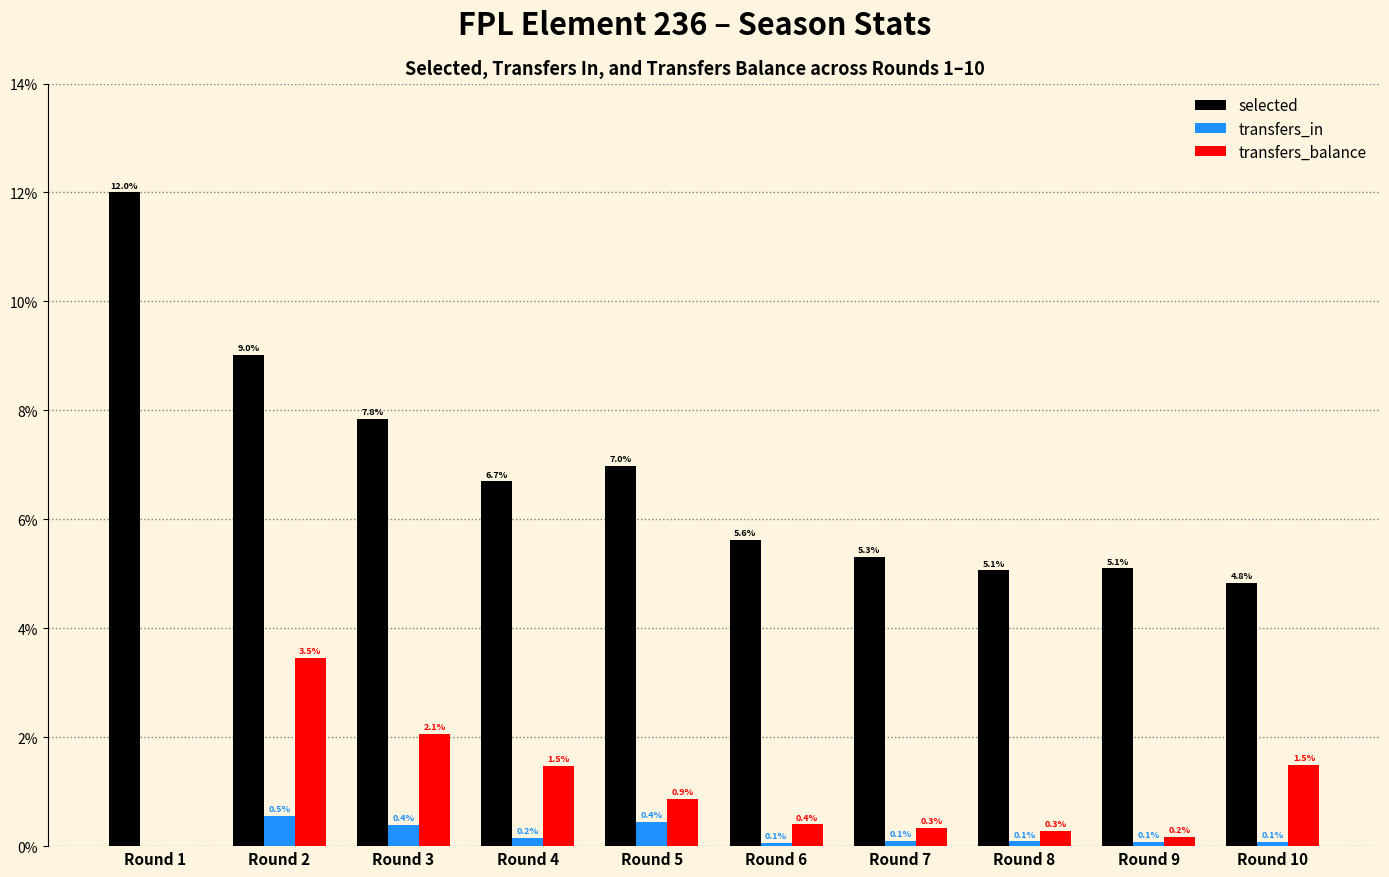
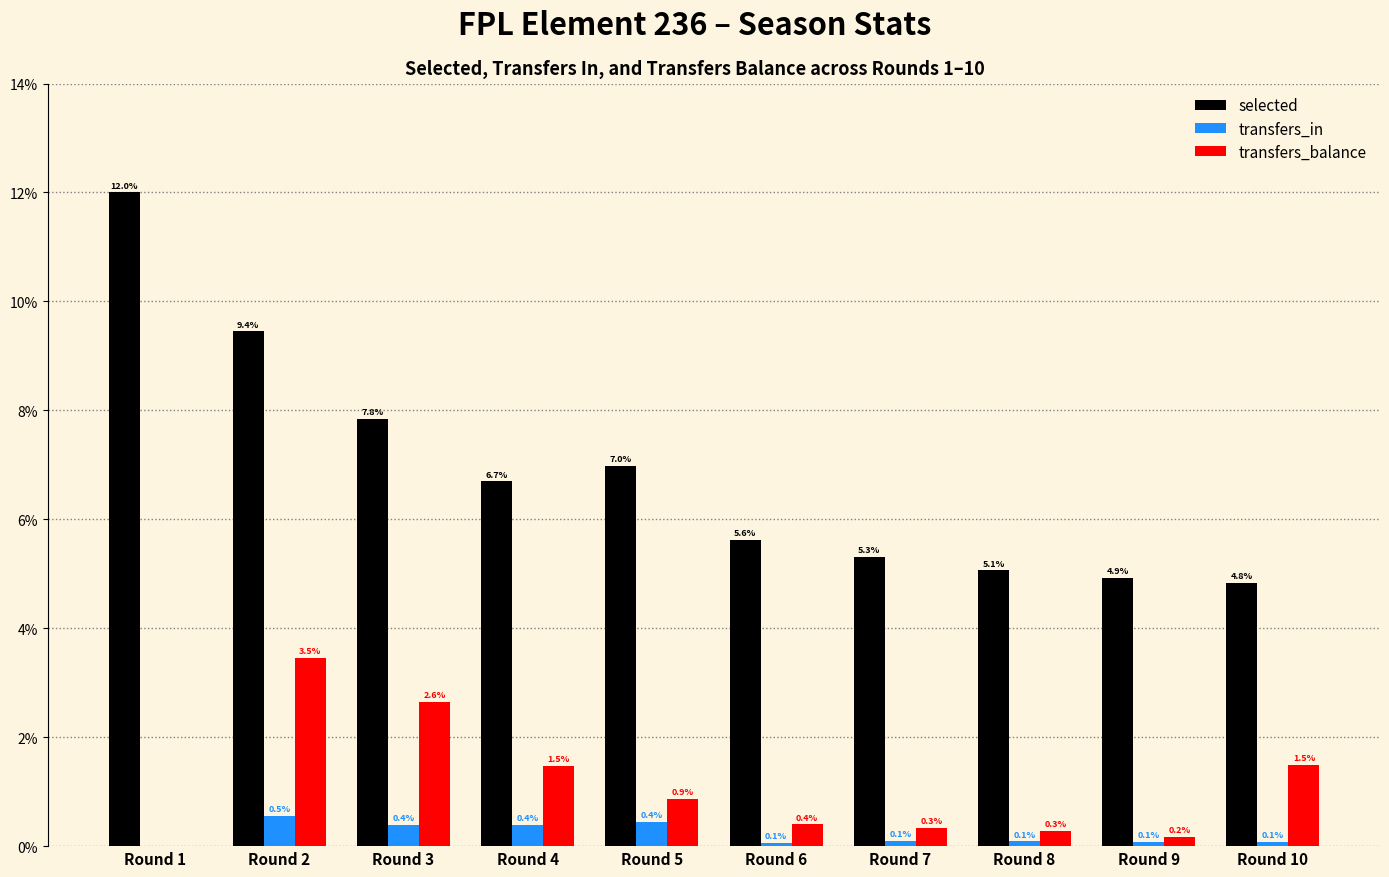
selected, Round 2: 9.0% -> 9.4%
transfers_balance, Round 3: 2.1% -> 2.6%
transfers_in, Round 4: 0.2% -> 0.4%
selected, Round 9: 5.1% -> 4.9%
